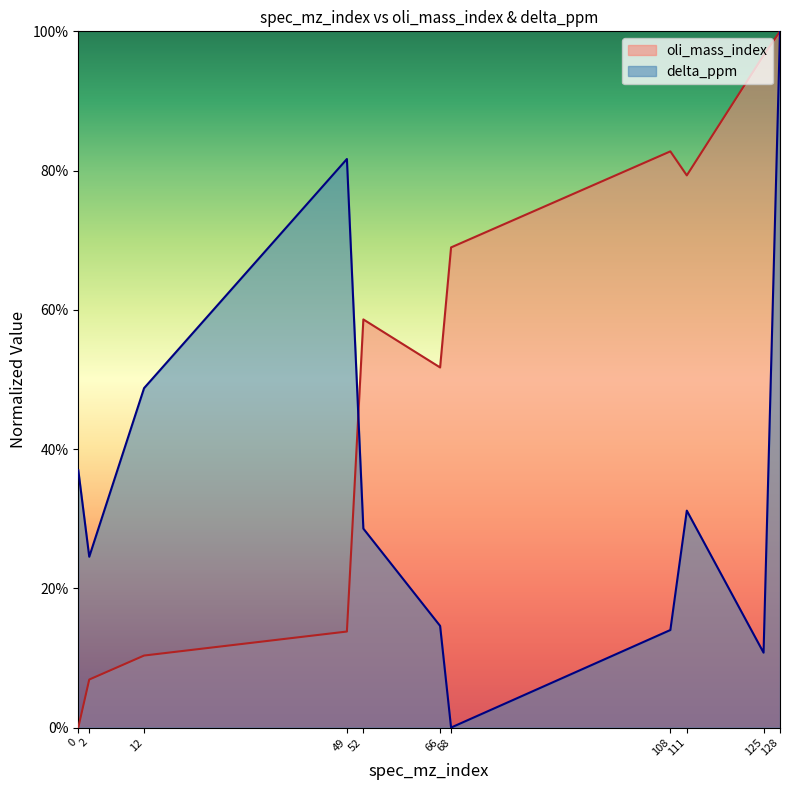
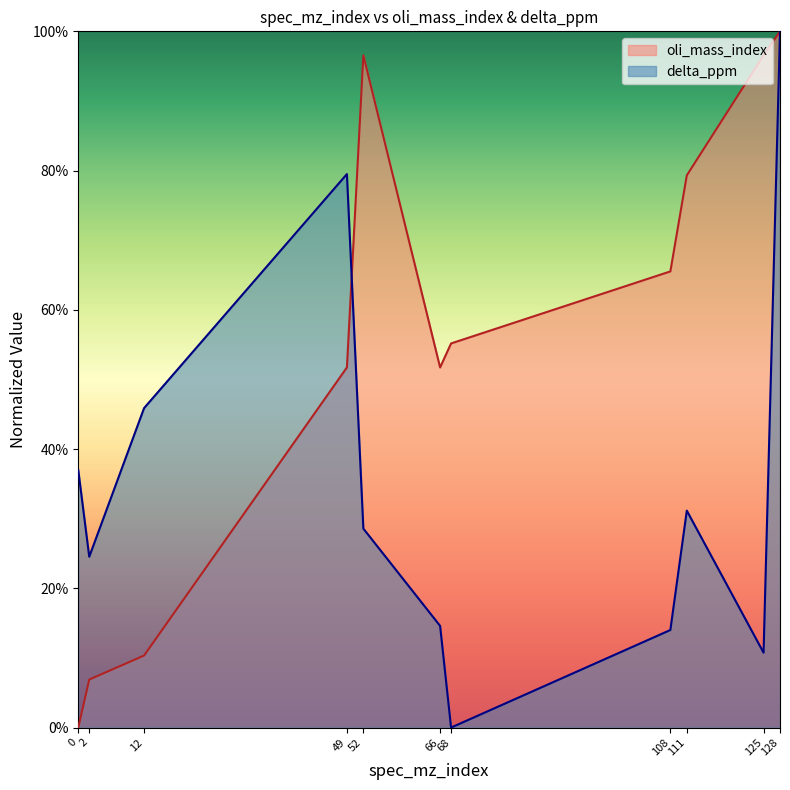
delta_ppm, 12: 49% -> 46%
oli_mass_index, 49: 14% -> 52%
delta_ppm, 49: 82% -> 79%
oli_mass_index, 52: 59% -> 97%
oli_mass_index, 68: 69% -> 55%
oli_mass_index, 108: 83% -> 66%
